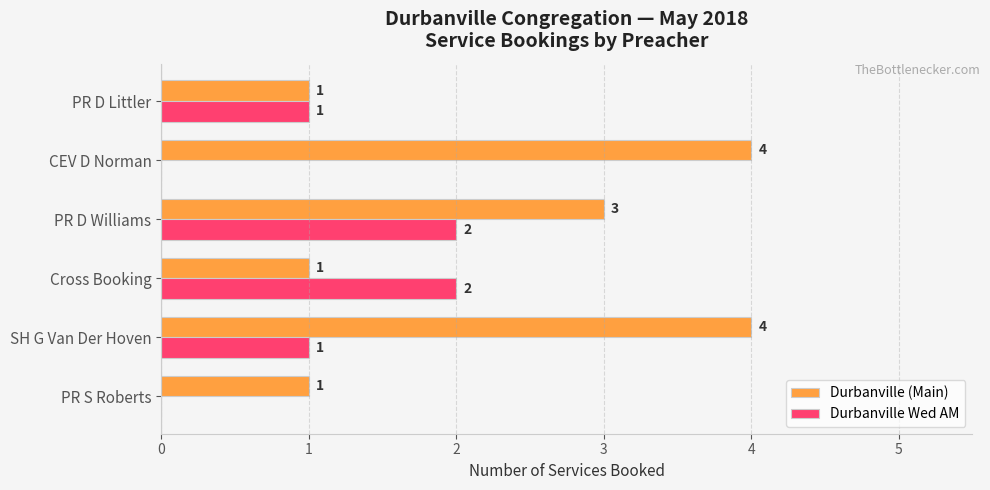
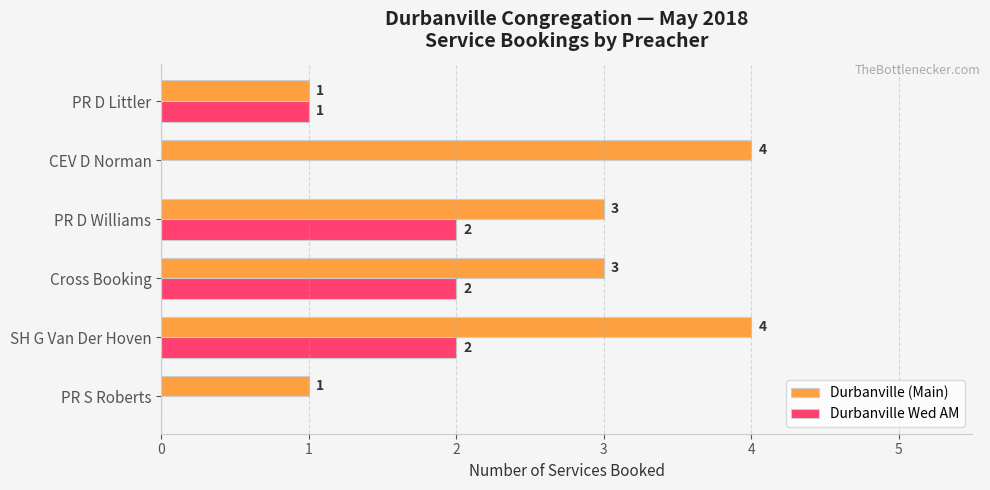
Durbanville (Main), Cross Booking: 1 -> 3
Durbanville Wed AM, SH G Van Der Hoven: 1 -> 2
